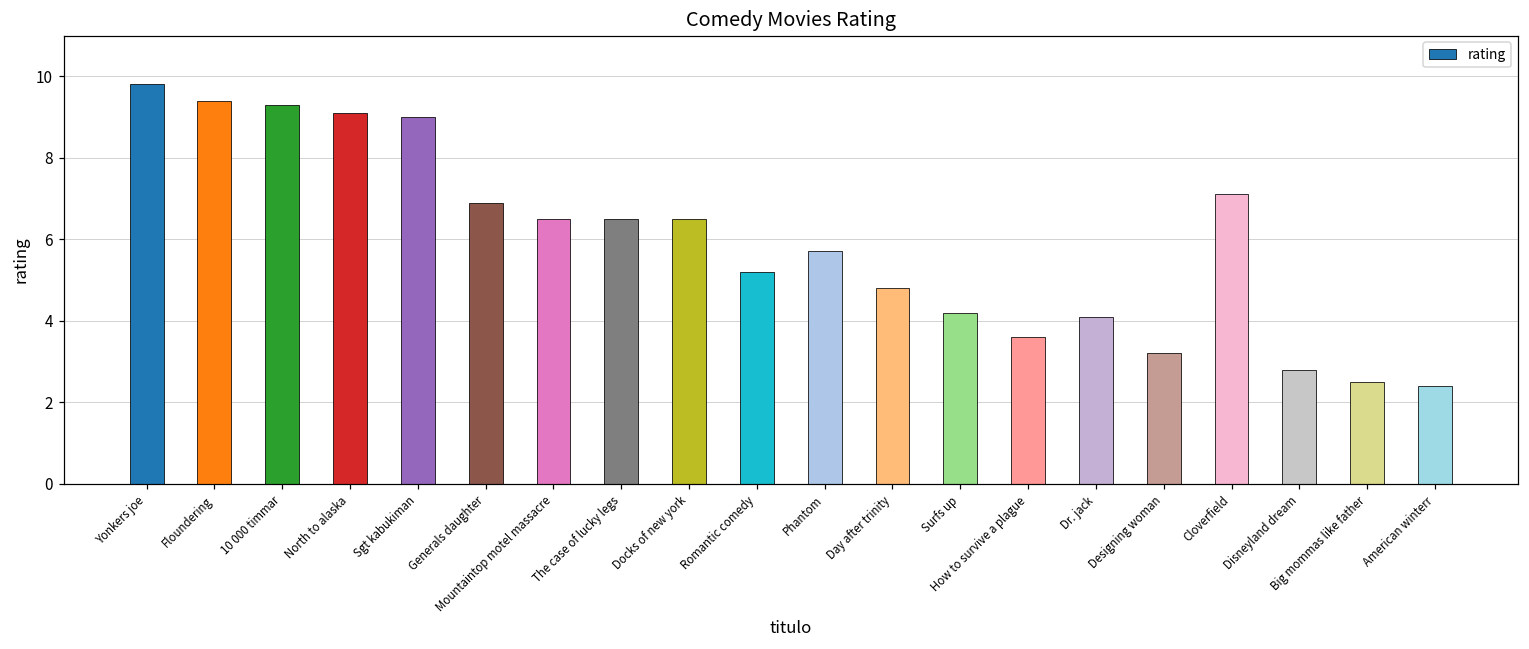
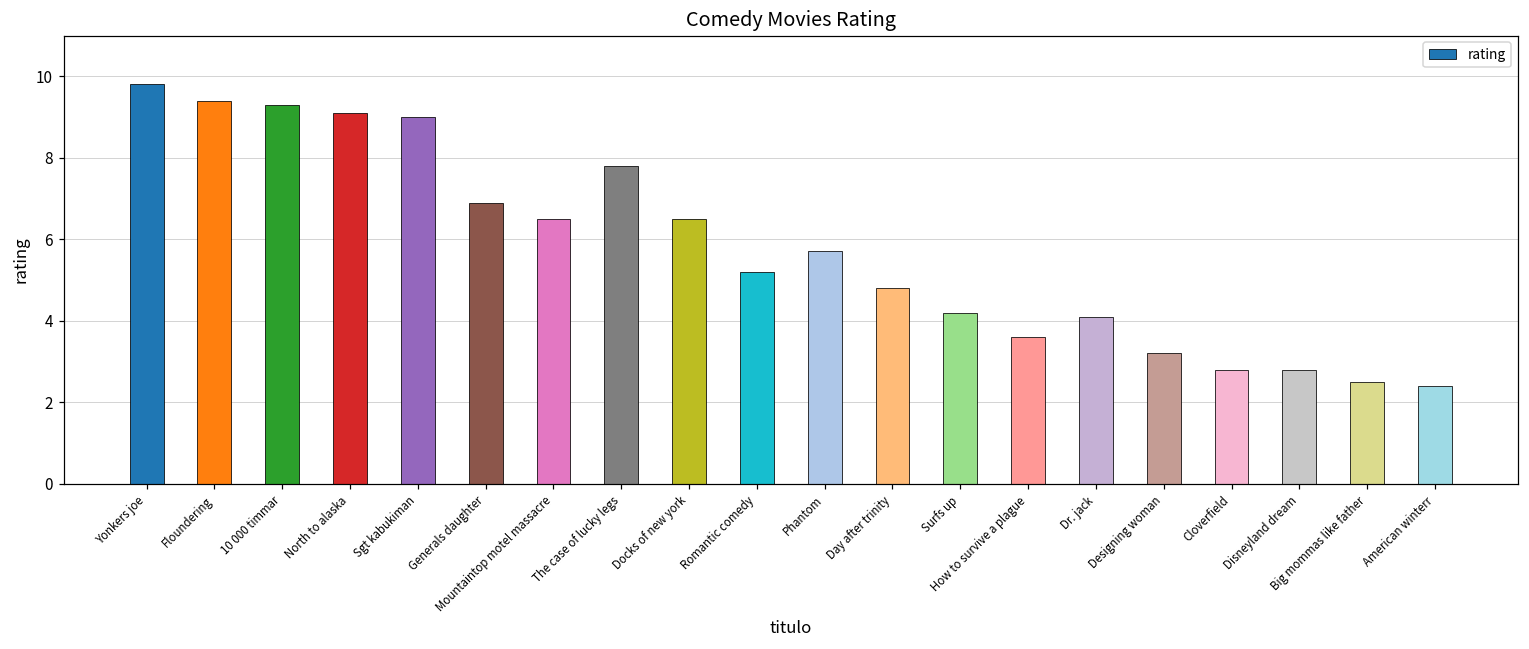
The case of lucky legs: 6.5 -> 7.8
Cloverfield: 7.1 -> 2.8
